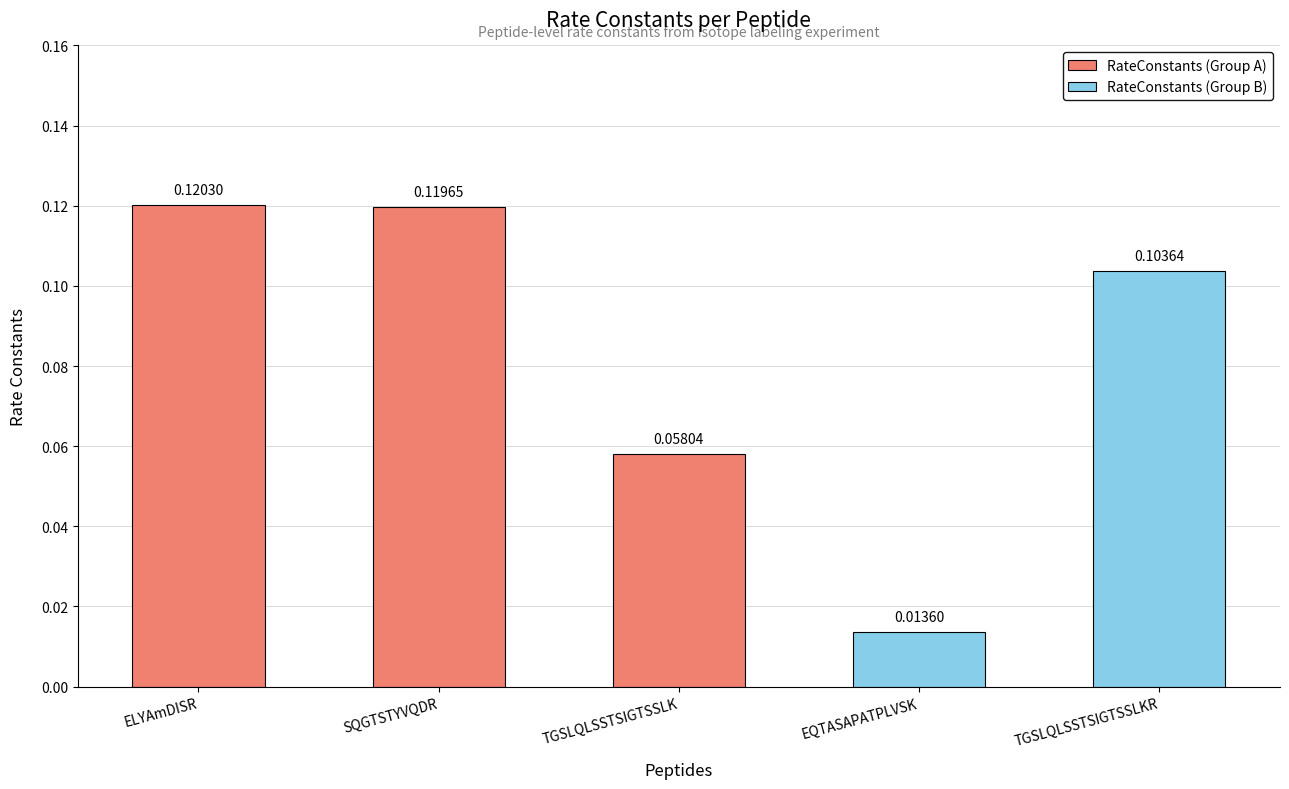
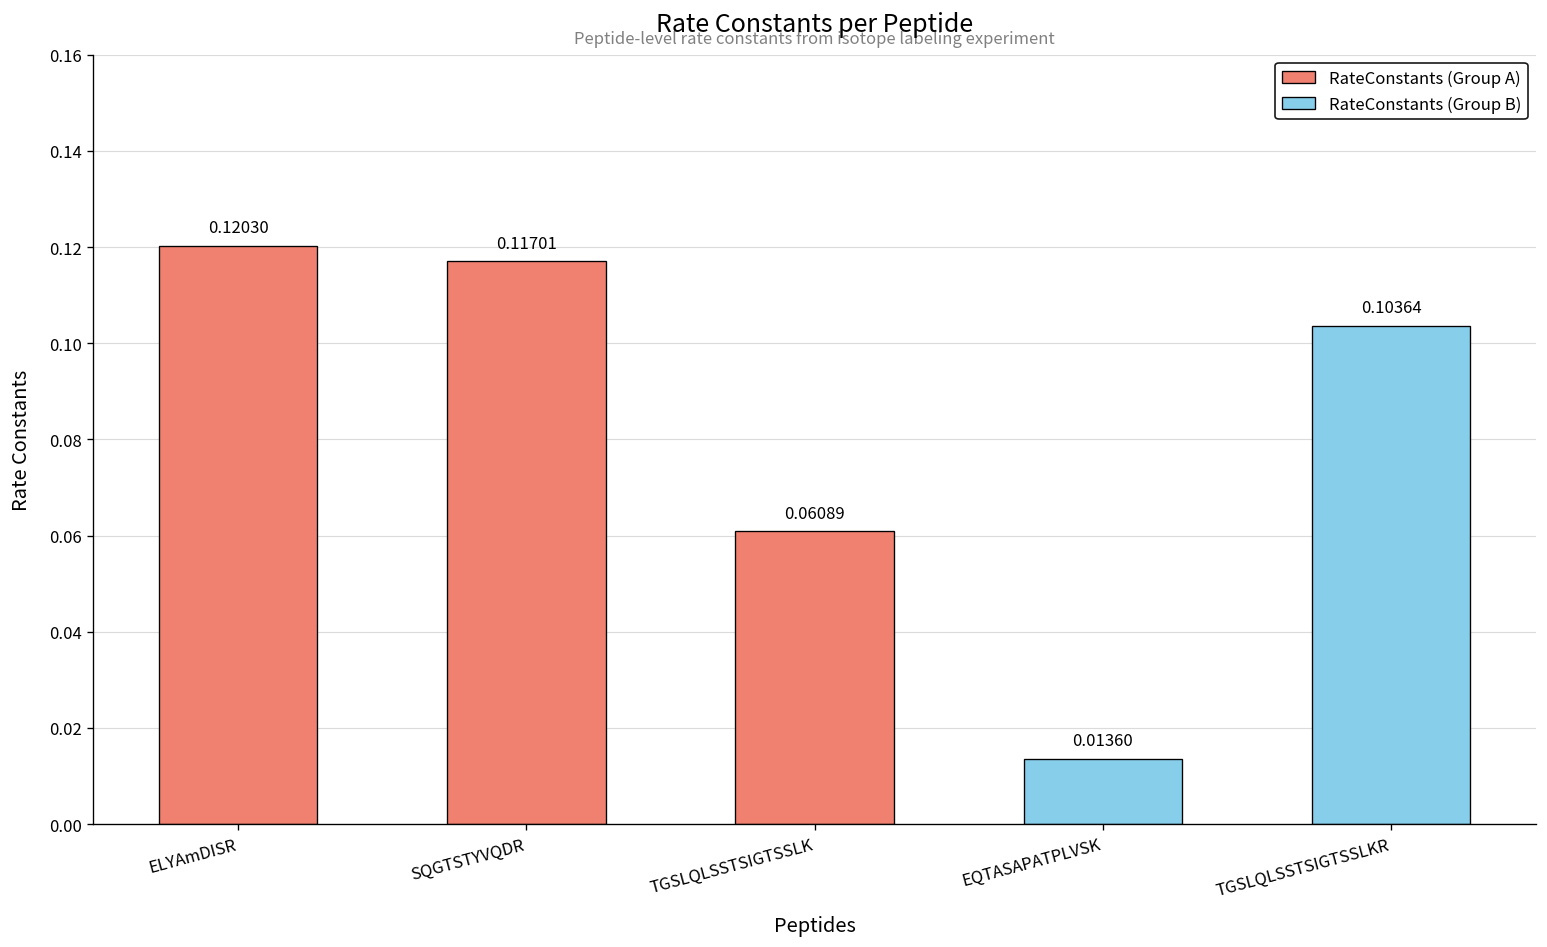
RateConstants (Group A), SQGTSTYVQDR: 0.11965 -> 0.11701
RateConstants (Group A), TGSLQLSSTSIGTSSLK: 0.05804 -> 0.06089
